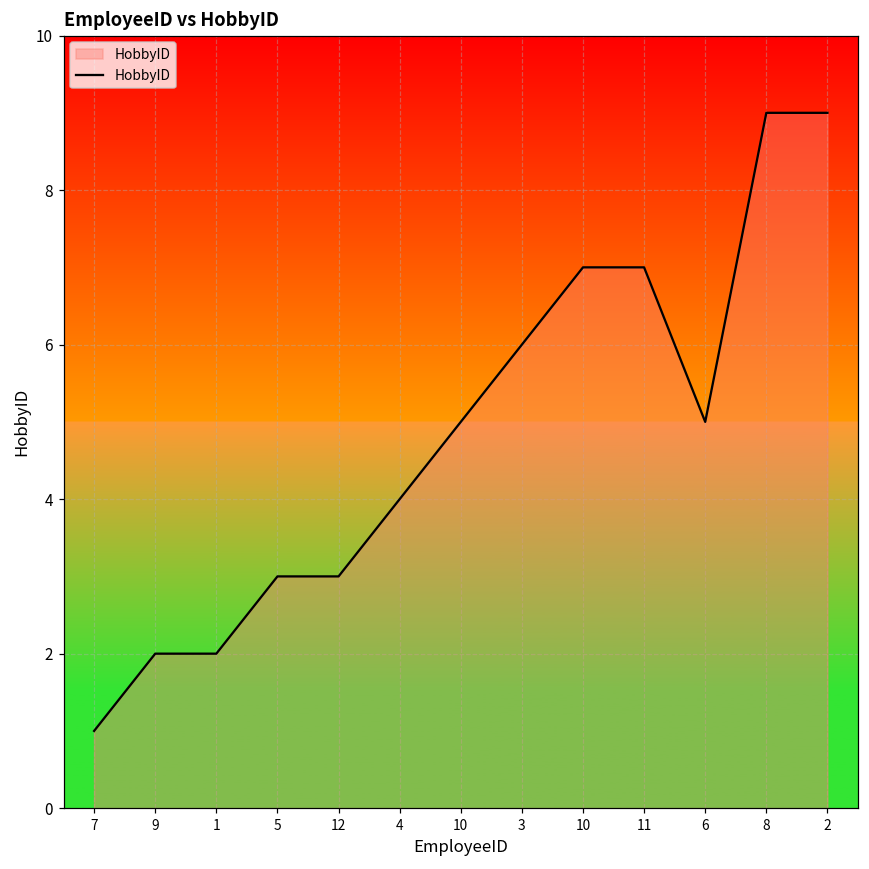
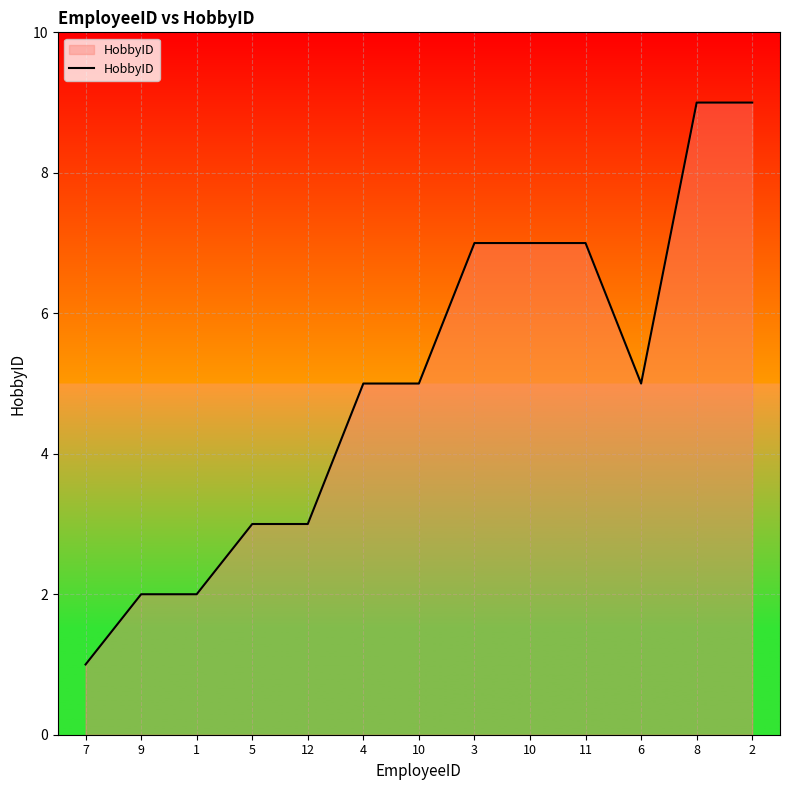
4: 4 -> 5
3: 6 -> 7
